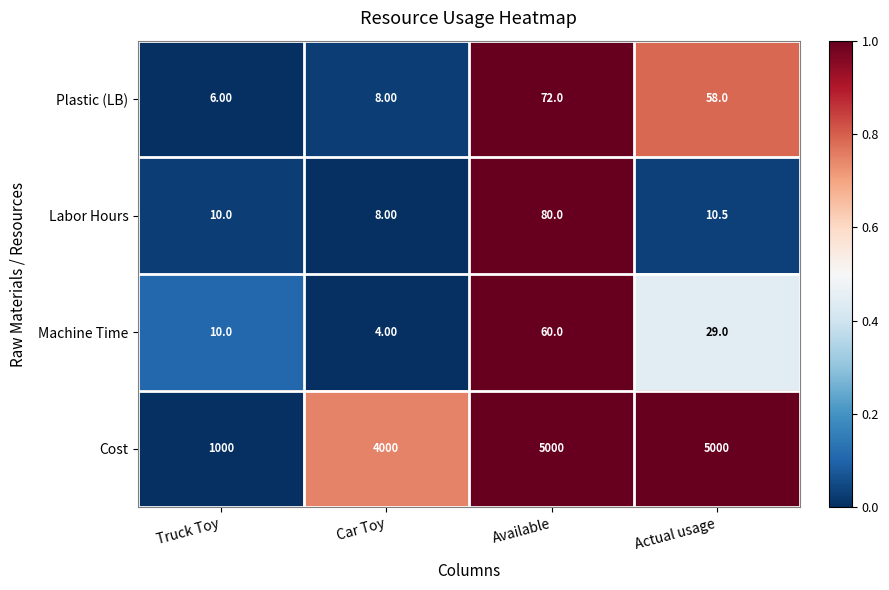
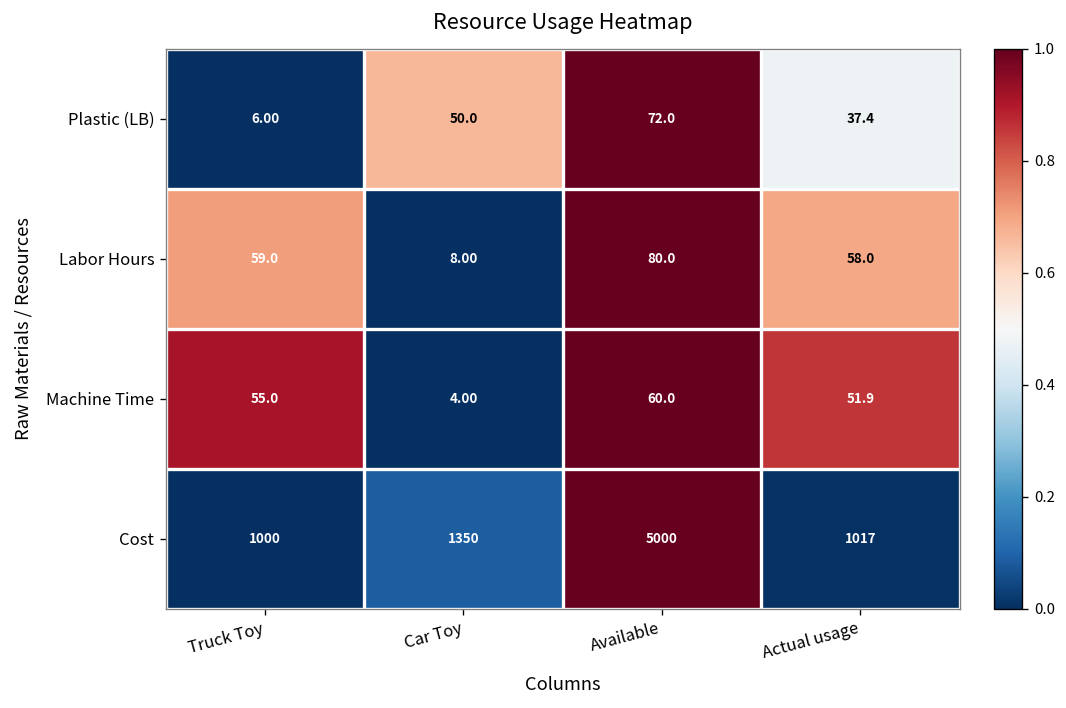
Plastic (LB), Car Toy: 8.00 -> 50.0
Plastic (LB), Actual usage: 58.0 -> 37.4
Labor Hours, Truck Toy: 10.0 -> 59.0
Labor Hours, Actual usage: 10.5 -> 58.0
Machine Time, Truck Toy: 10.0 -> 55.0
Machine Time, Actual usage: 29.0 -> 51.9
Cost, Car Toy: 4000 -> 1350
Cost, Actual usage: 5000 -> 1017
